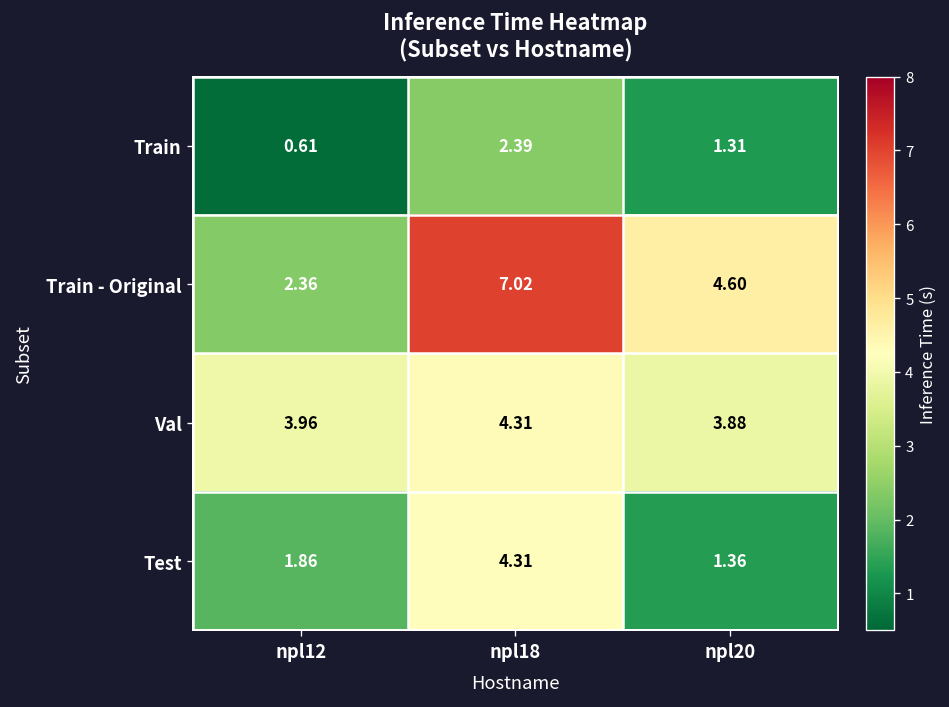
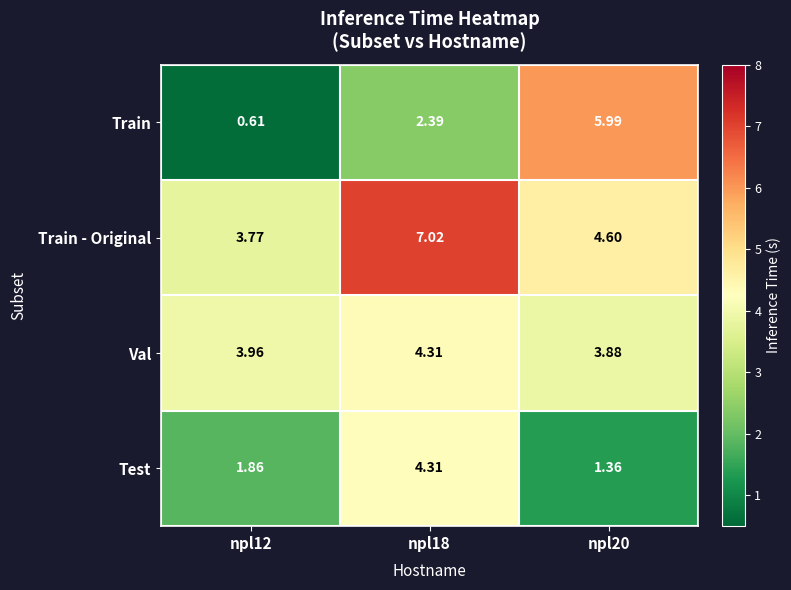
Train, npl20: 1.31 -> 5.99
Train - Original, npl12: 2.36 -> 3.77
